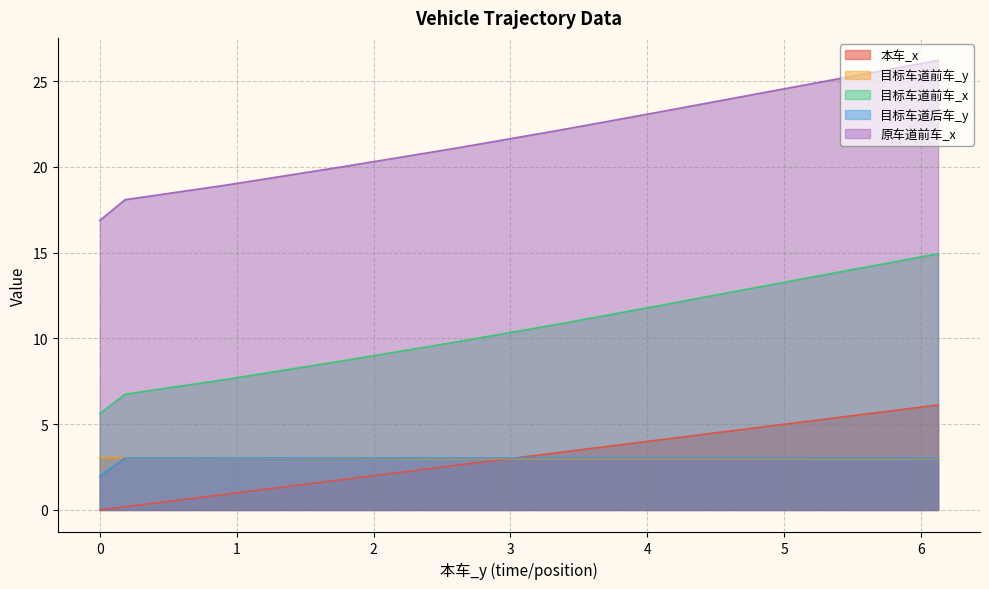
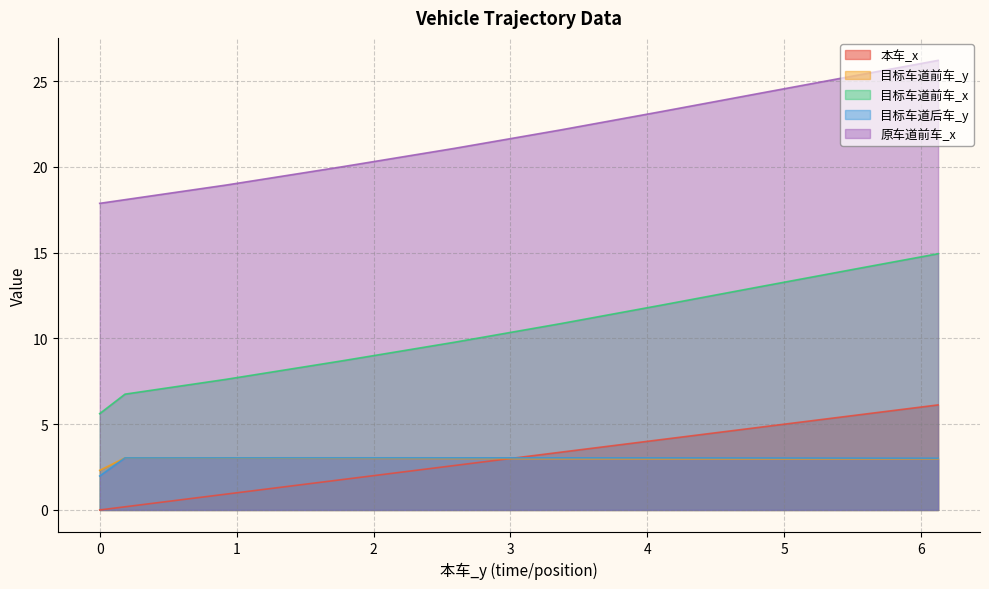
目标车道前车_y, 0: 3.0 -> 2.3
原车道前车_x, 0: 16.9 -> 17.9
